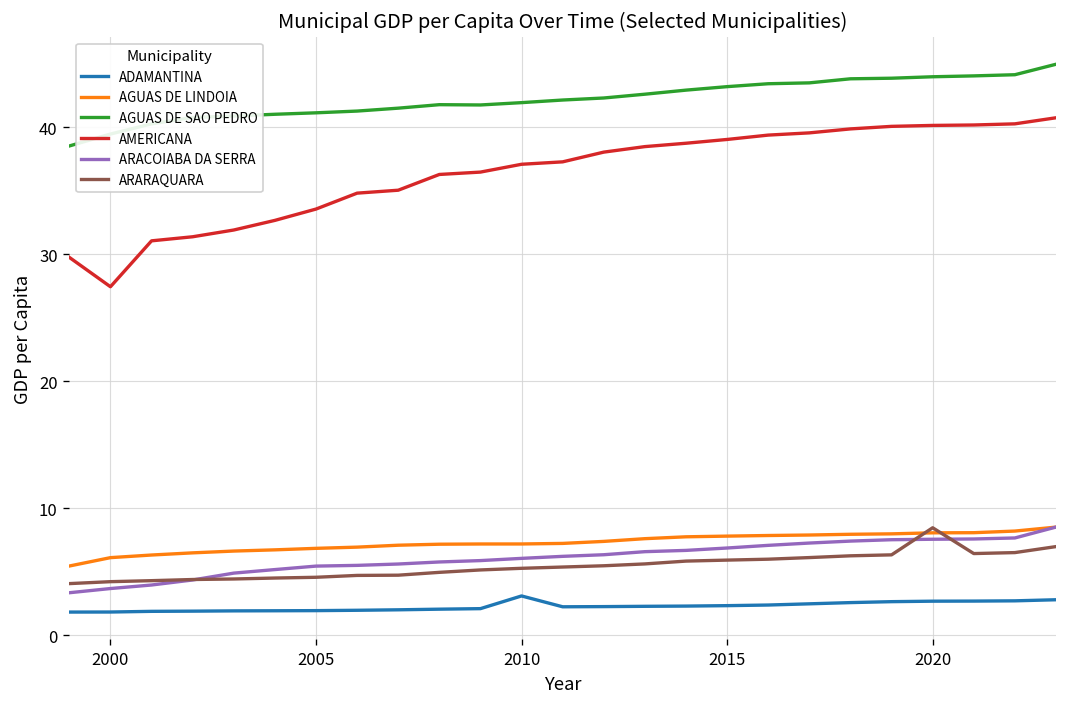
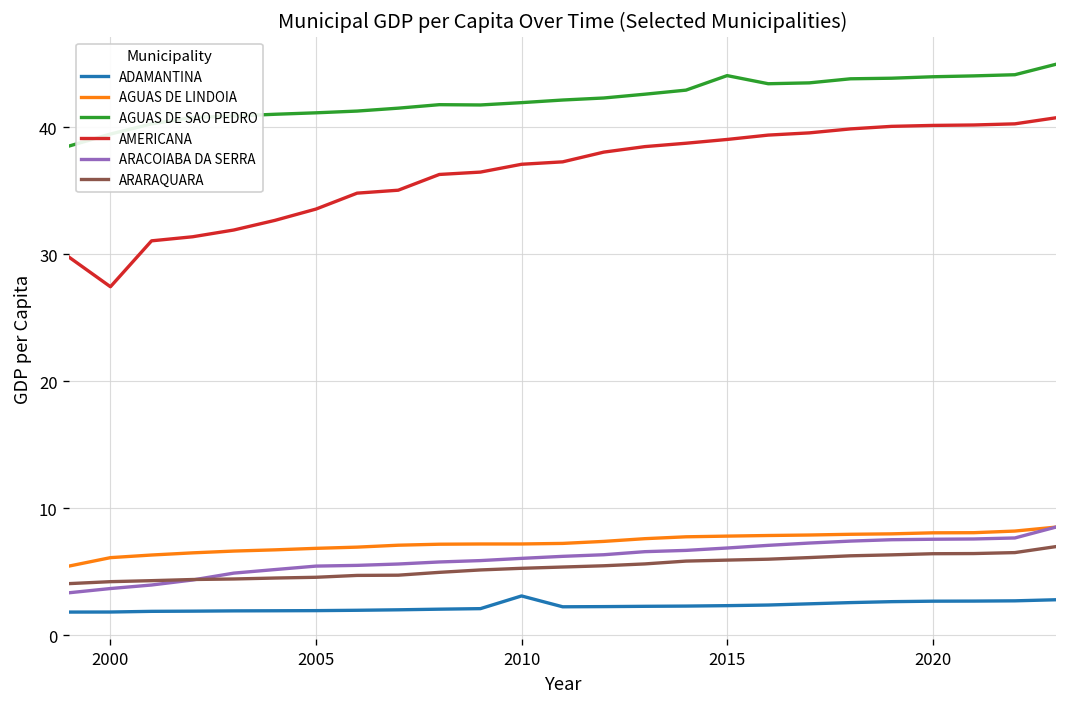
AGUAS DE SAO PEDRO, 2015: 43.2 -> 44.0
ARARAQUARA, 2020: 8.4 -> 6.4
